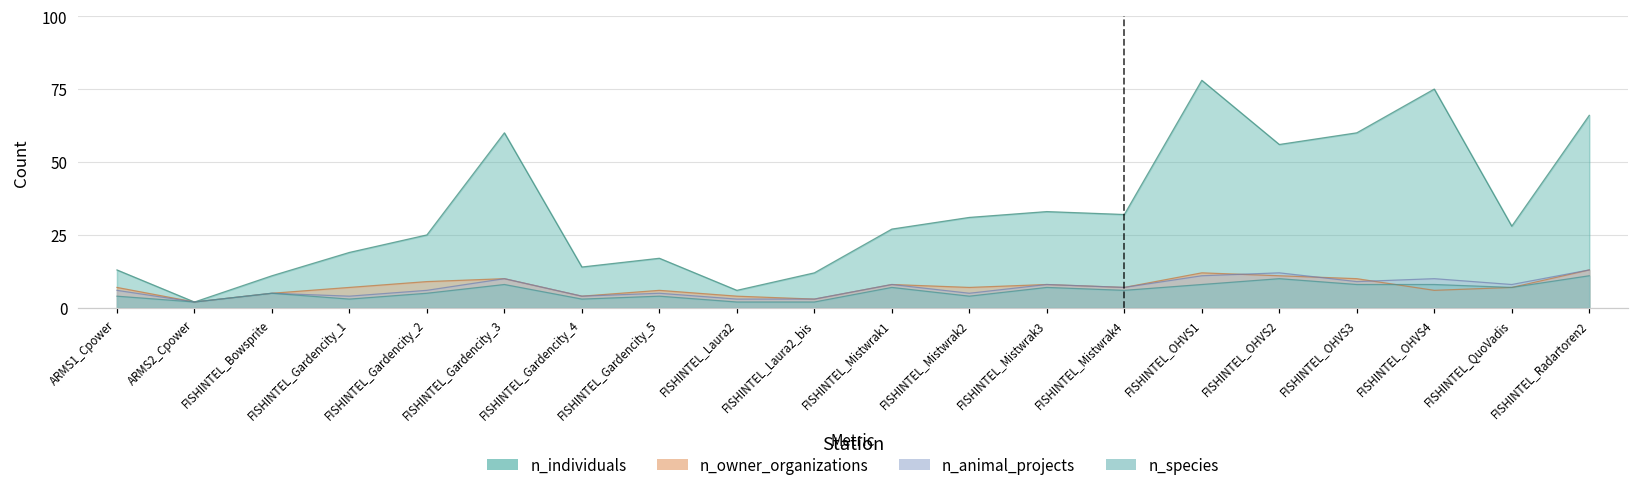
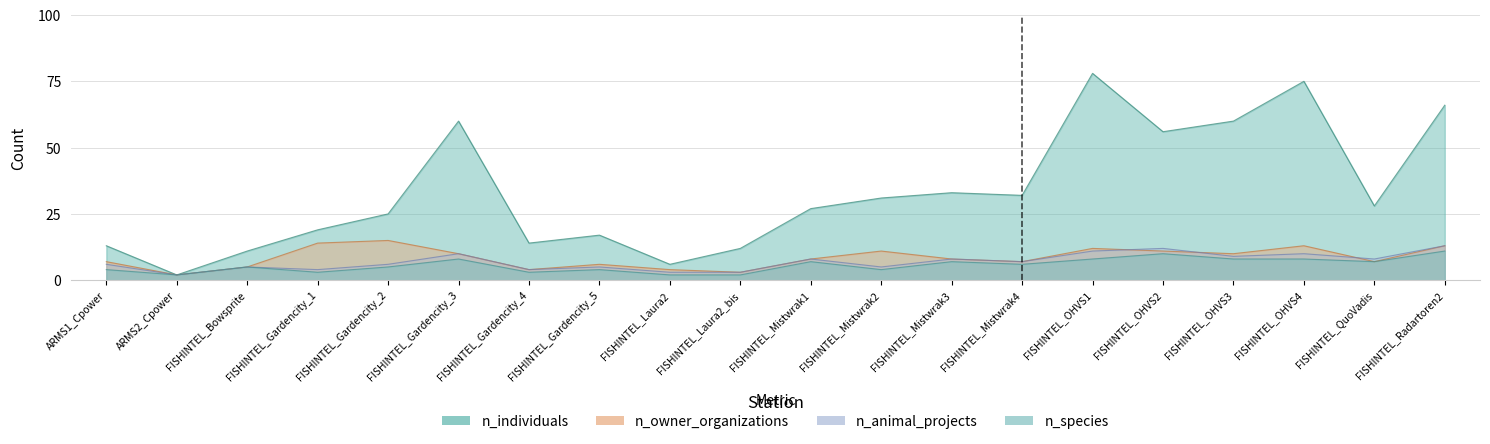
n_owner_organizations, FISHINTEL_Gardencity_1: 7 -> 14
n_owner_organizations, FISHINTEL_Gardencity_2: 9 -> 15
n_owner_organizations, FISHINTEL_Mistwrak2: 7 -> 11
n_owner_organizations, FISHINTEL_OHVS4: 6 -> 13
